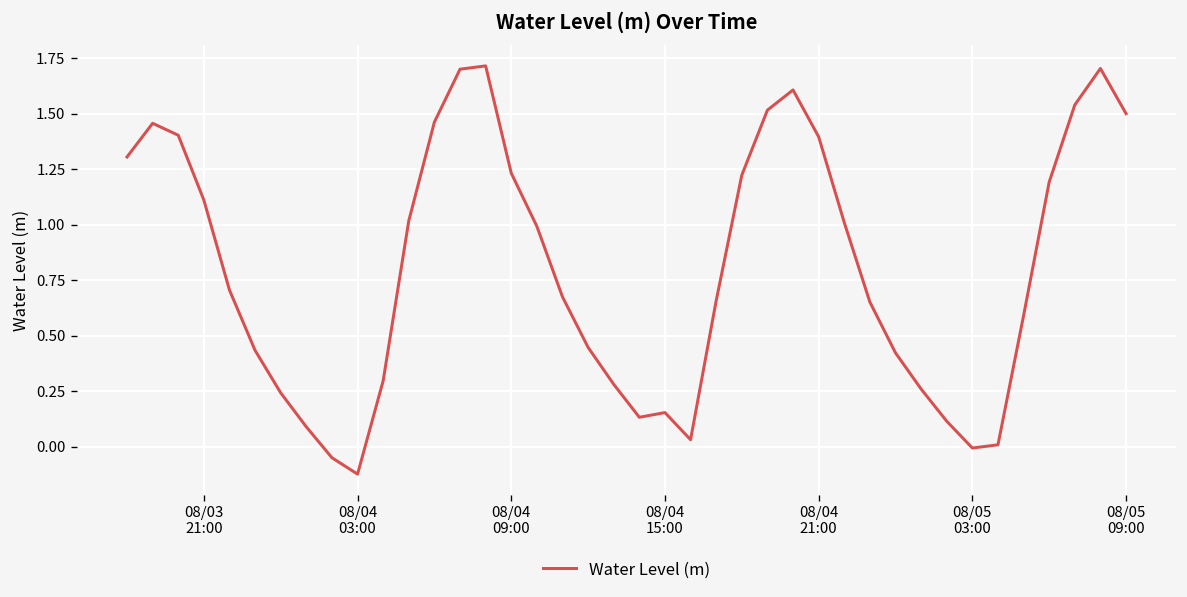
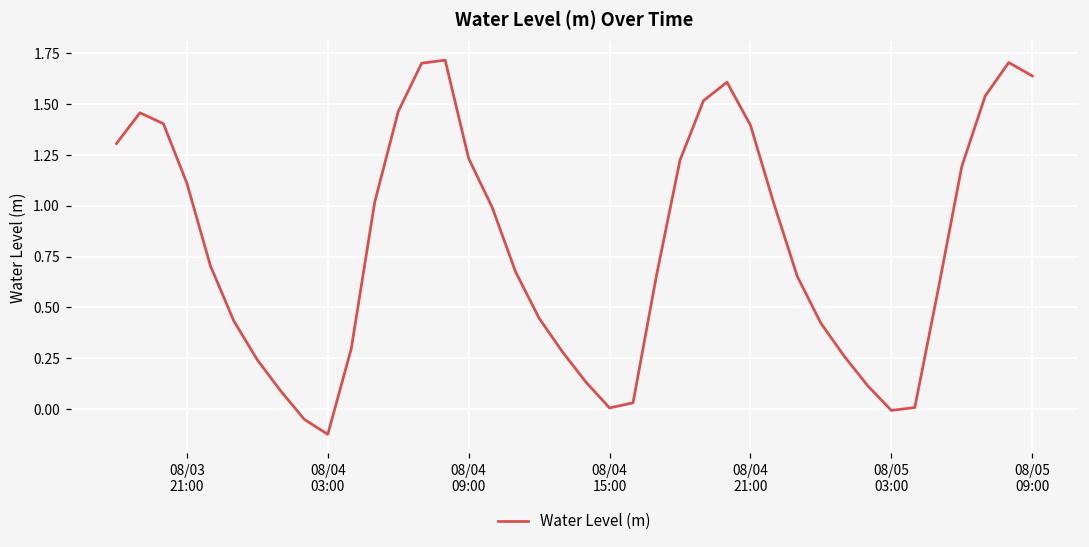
08/04 15:00: 0.15 -> 0.01
08/05 09:00: 1.50 -> 1.64
